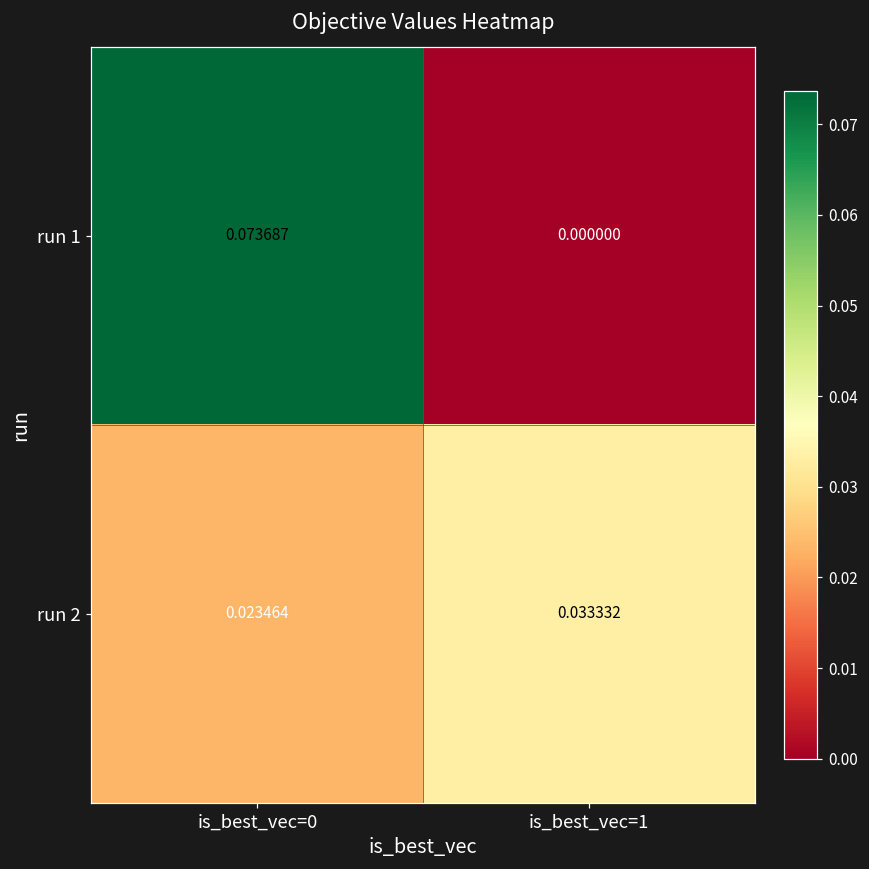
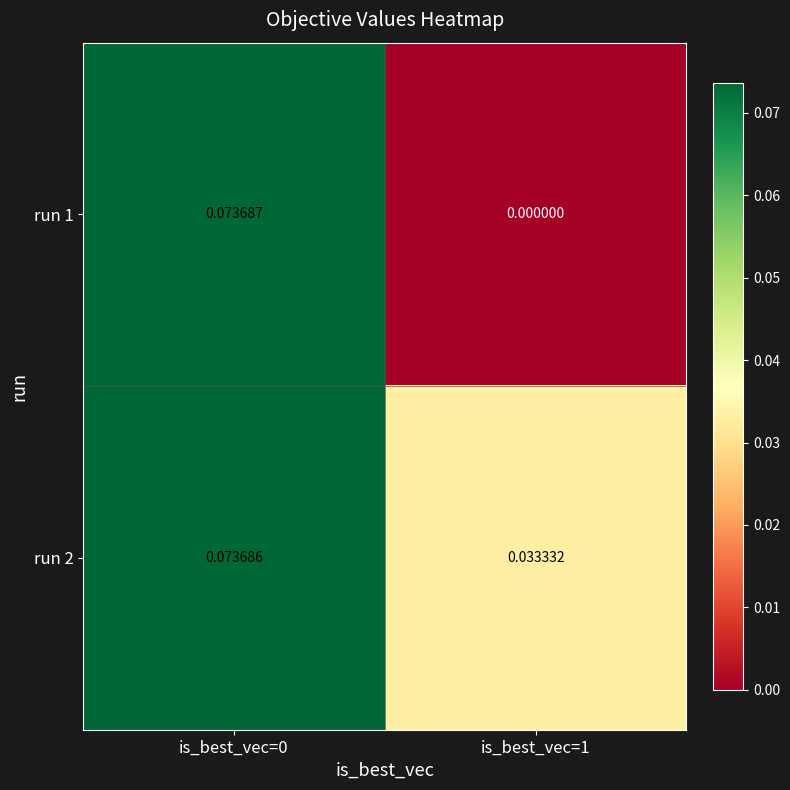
run 2, is_best_vec=0: 0.023464 -> 0.073686
